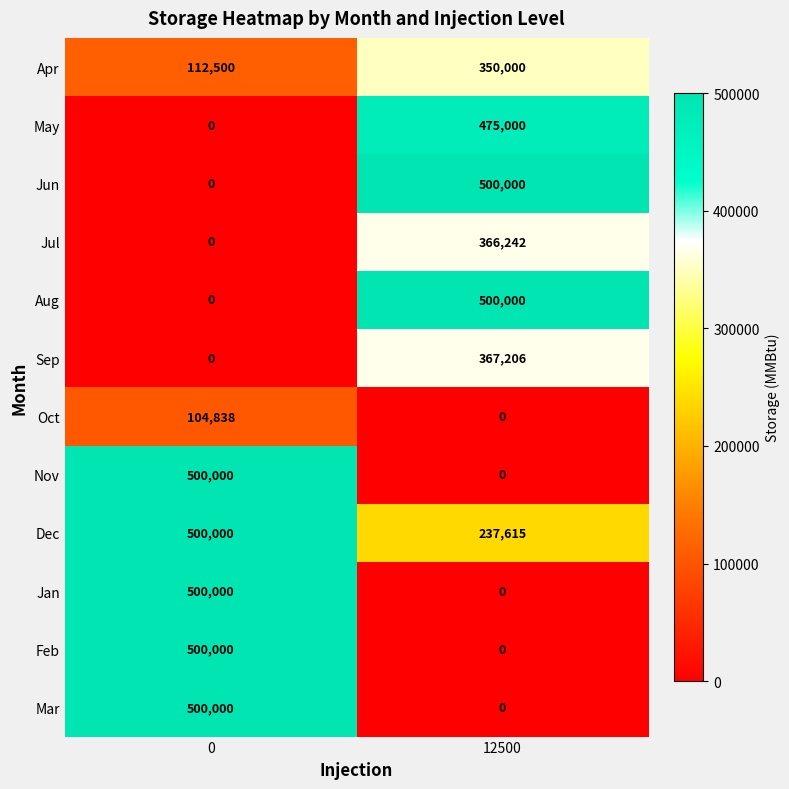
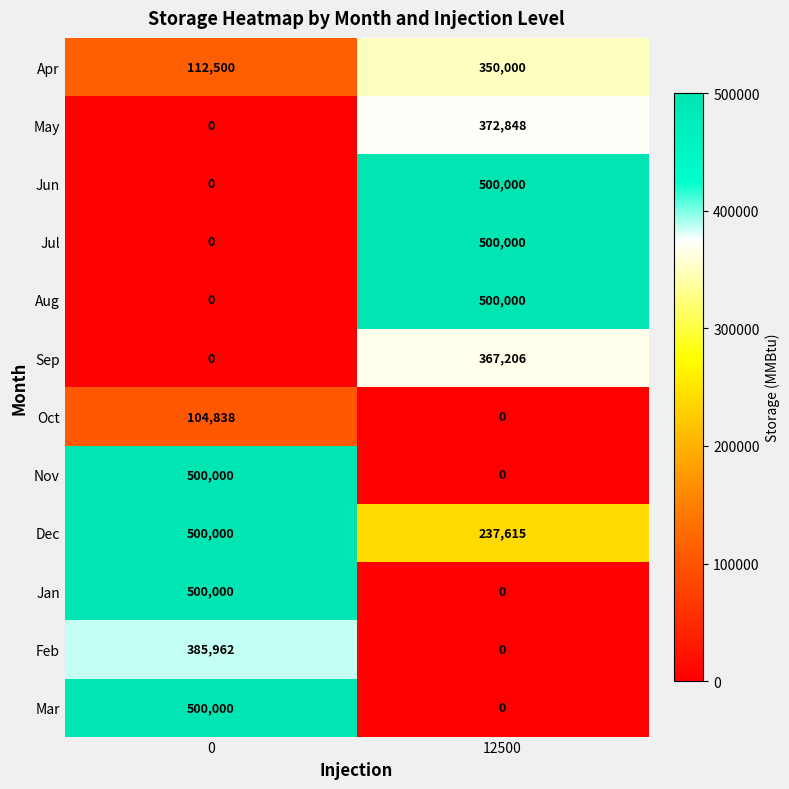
May, 12500: 475,000 -> 372,848
Jul, 12500: 366,242 -> 500,000
Feb, 0: 500,000 -> 385,962
